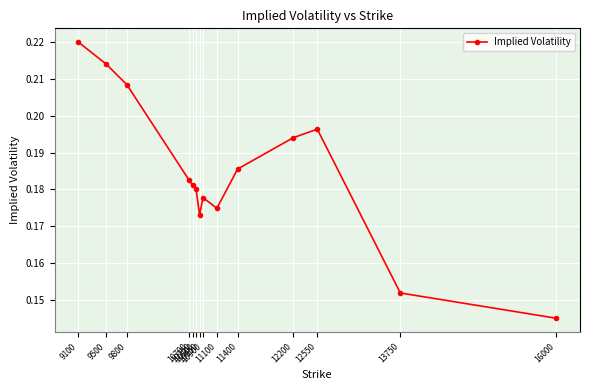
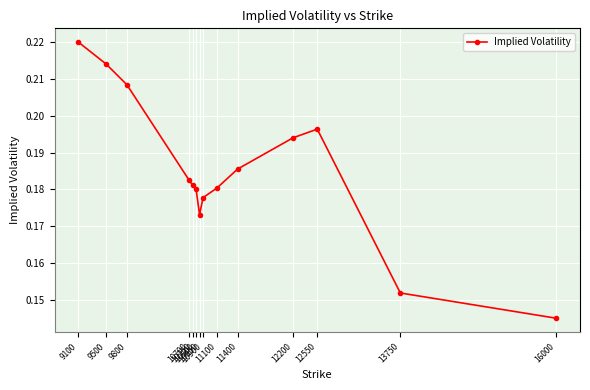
11100: 0.175 -> 0.180
